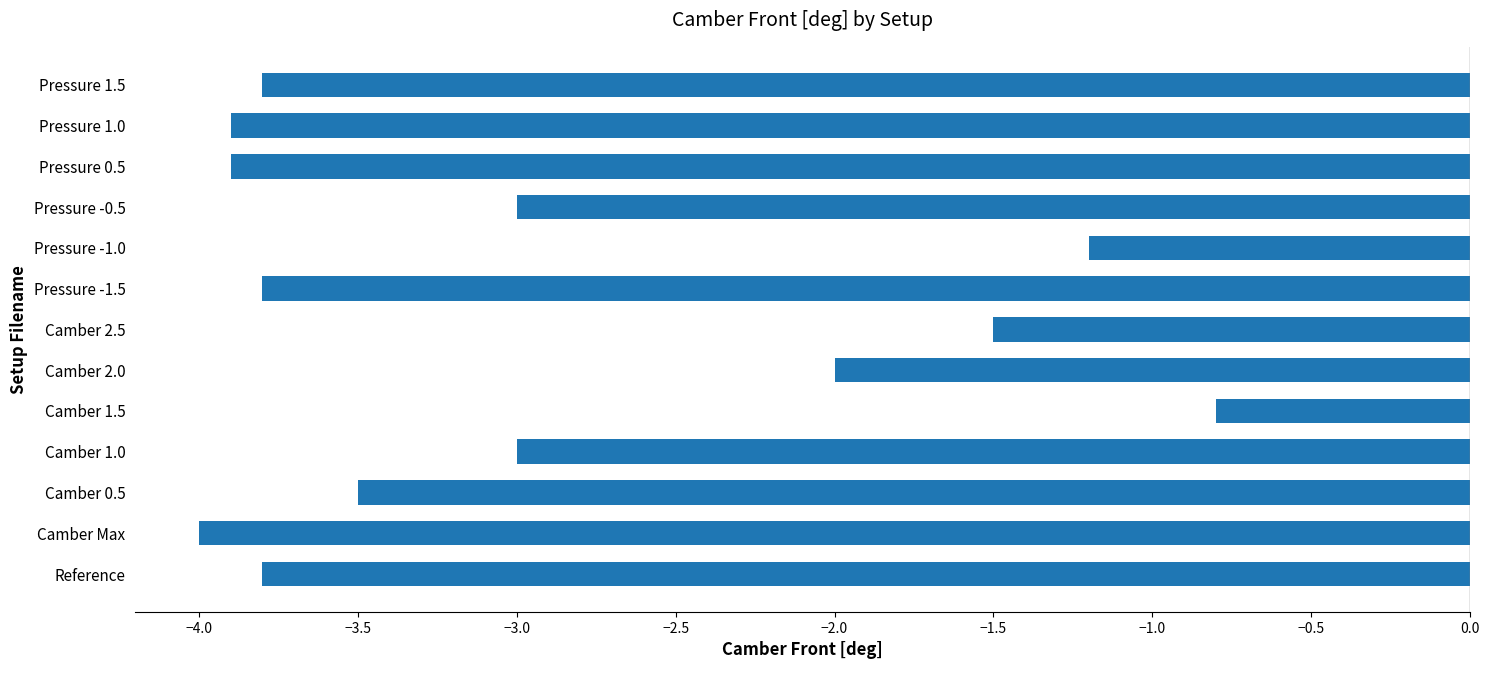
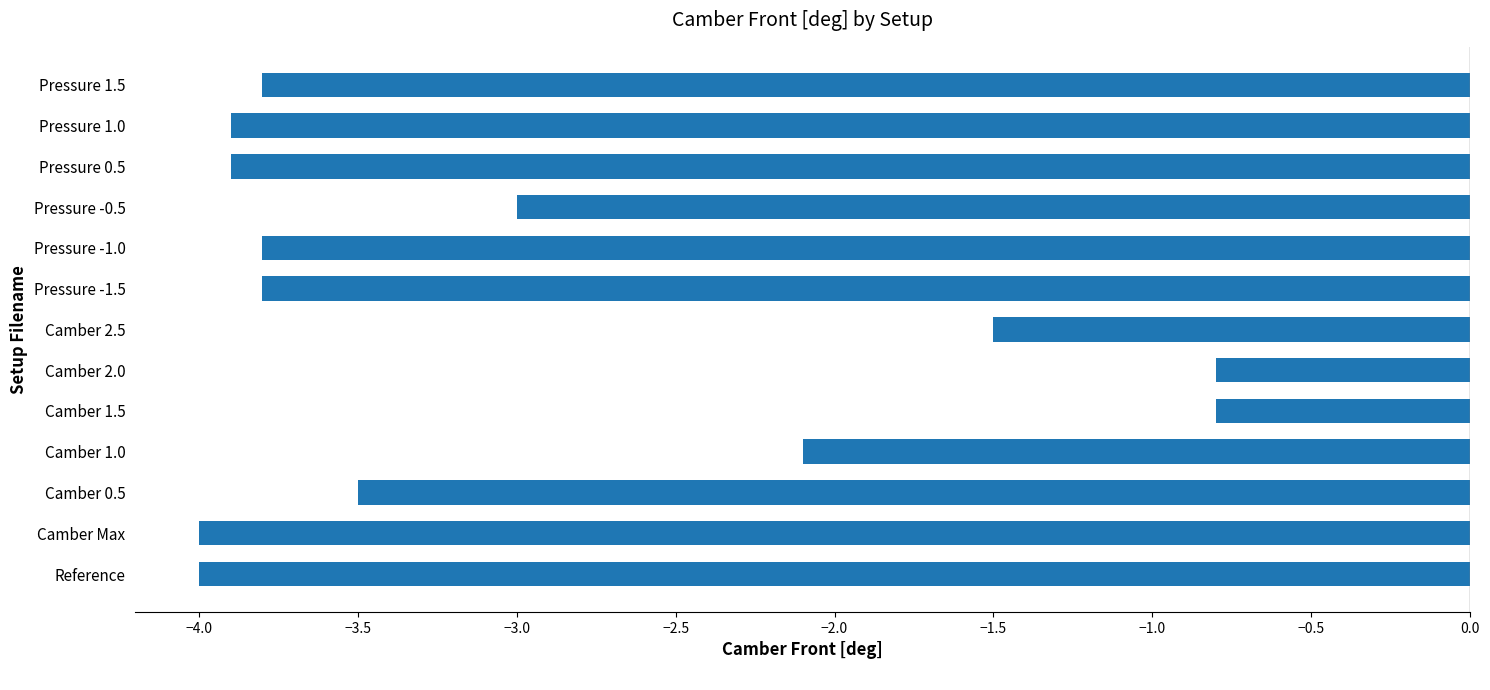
Pressure -1.0: -1.2 -> -3.8
Camber 2.0: -2.0 -> -0.8
Camber 1.0: -3.0 -> -2.1
Reference: -3.8 -> -4.0
